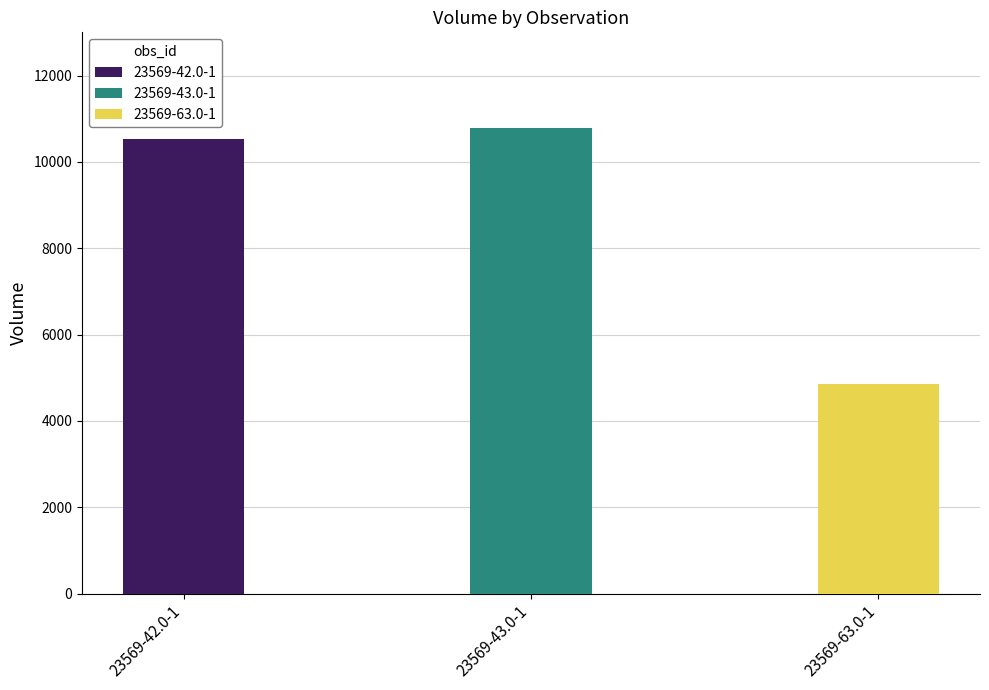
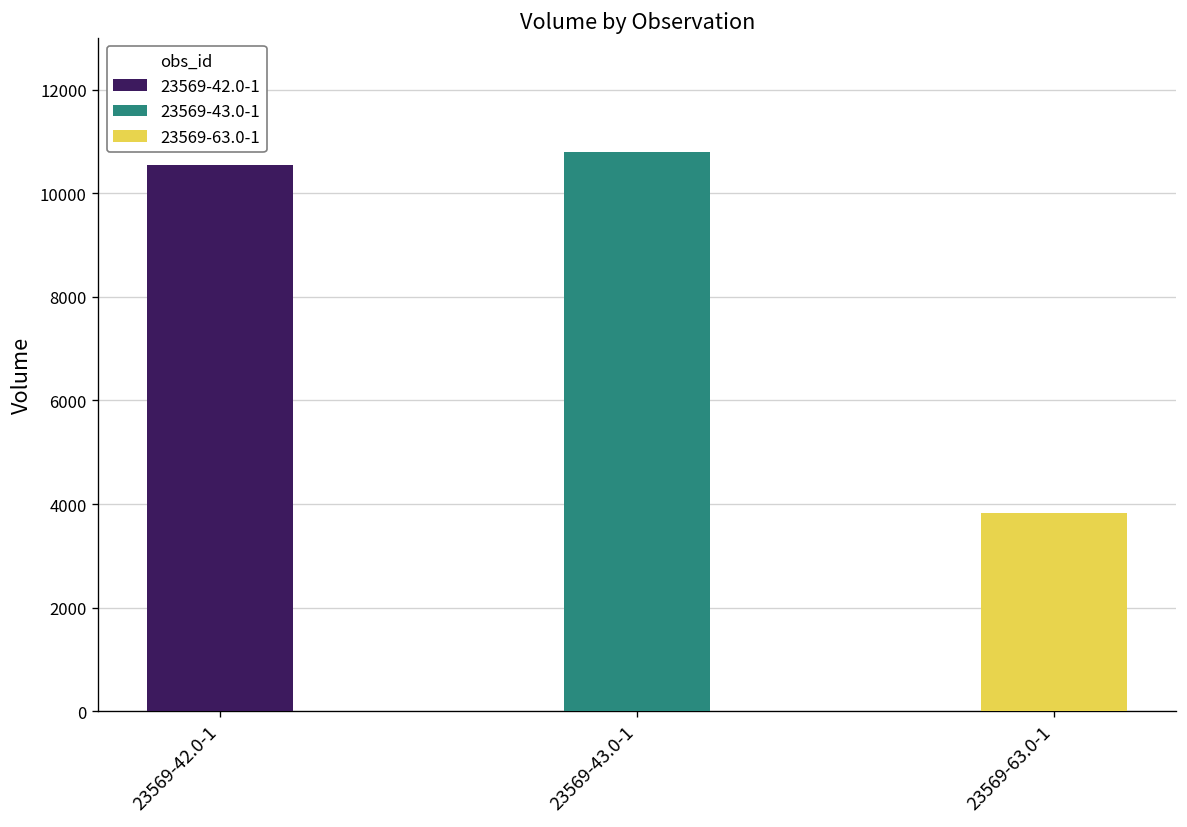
23569-63.0-1: 4900 -> 3800
